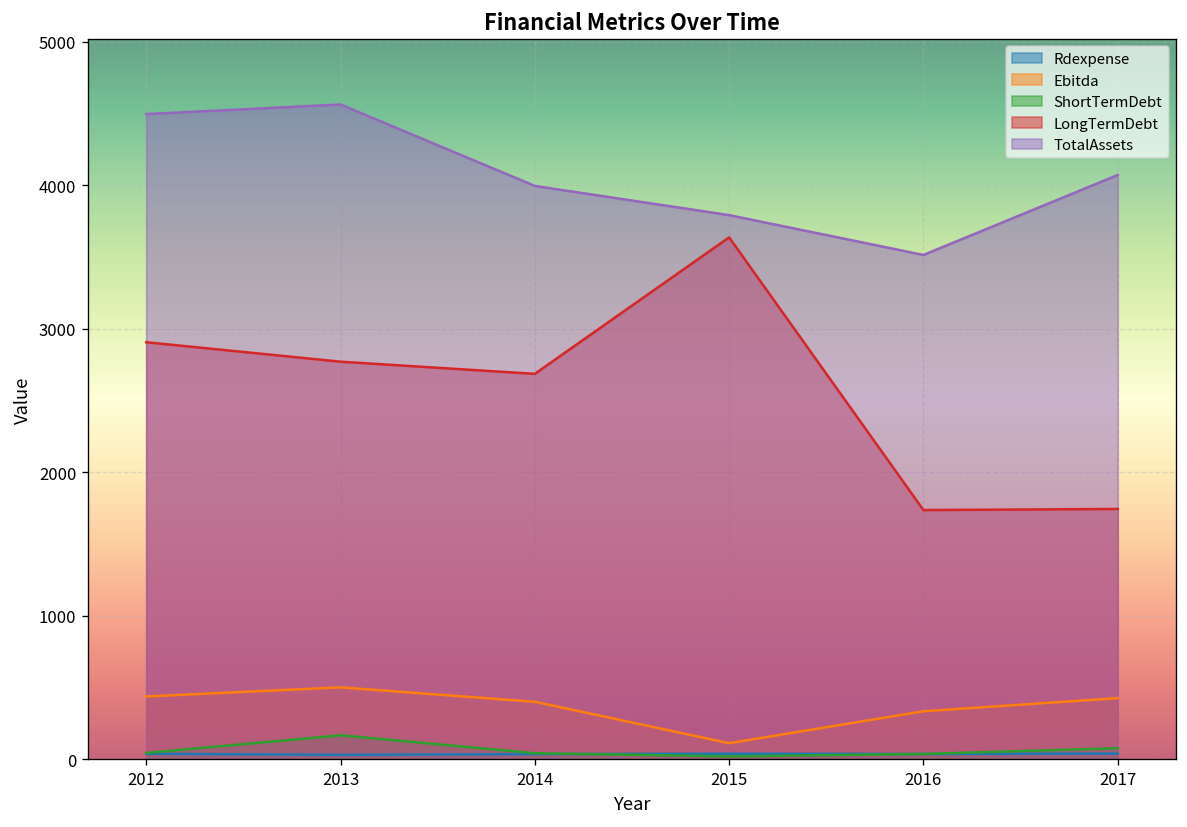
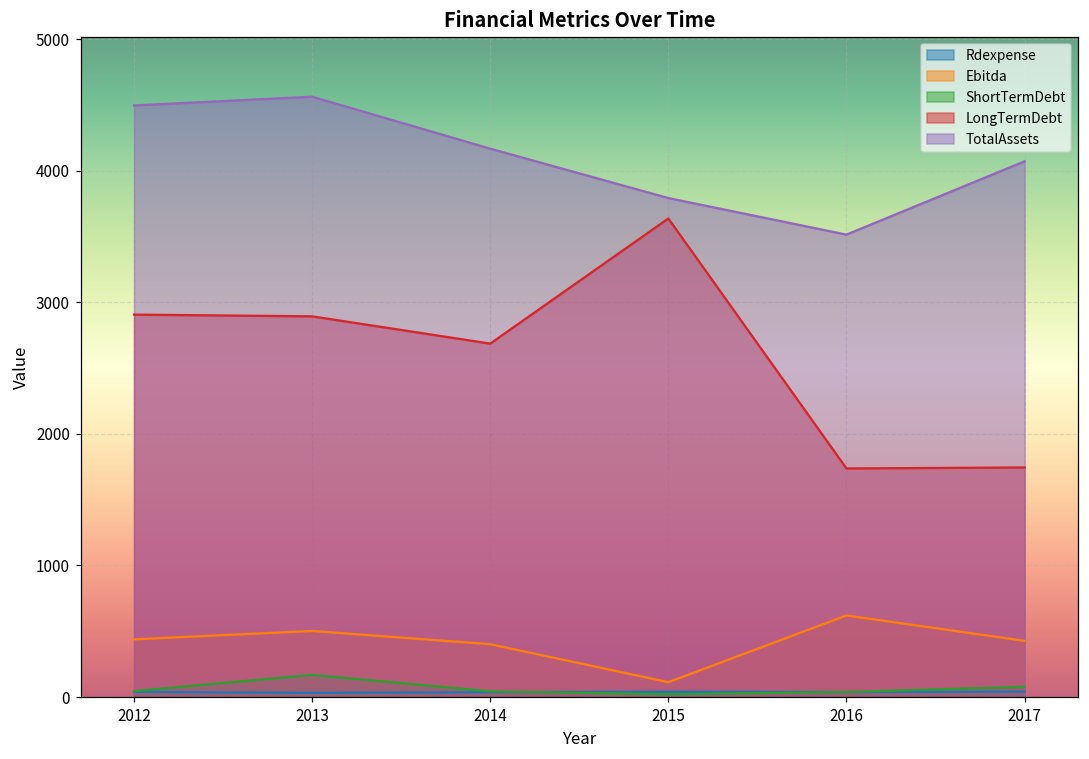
LongTermDebt, 2013: 2770 -> 2890
TotalAssets, 2014: 3990 -> 4170
Ebitda, 2016: 340 -> 620
